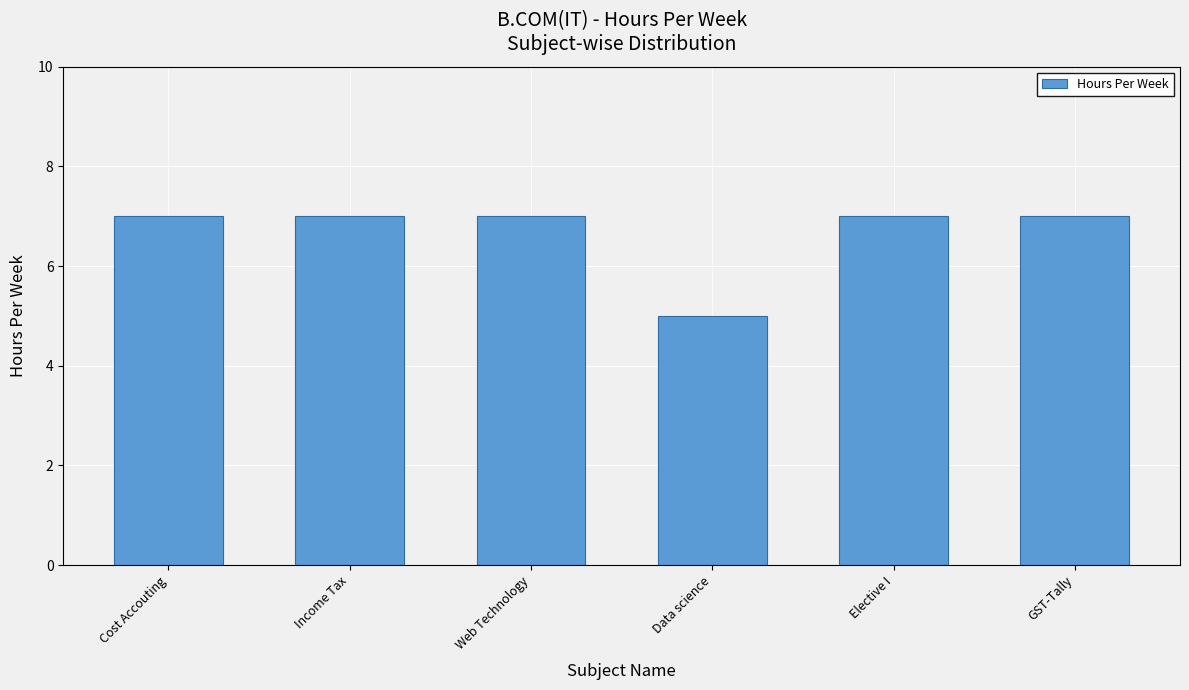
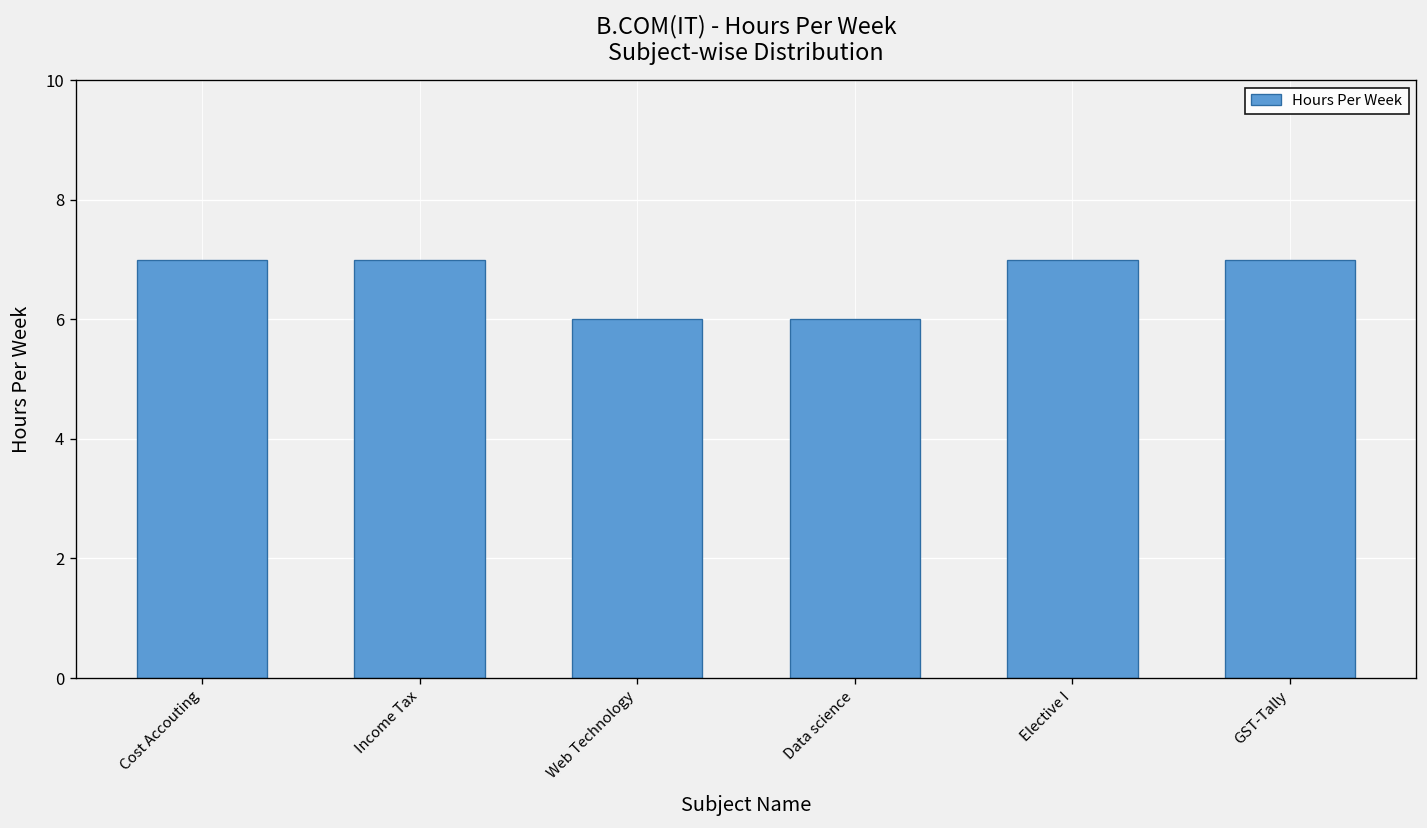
Web Technology: 7 -> 6
Data science: 5 -> 6
